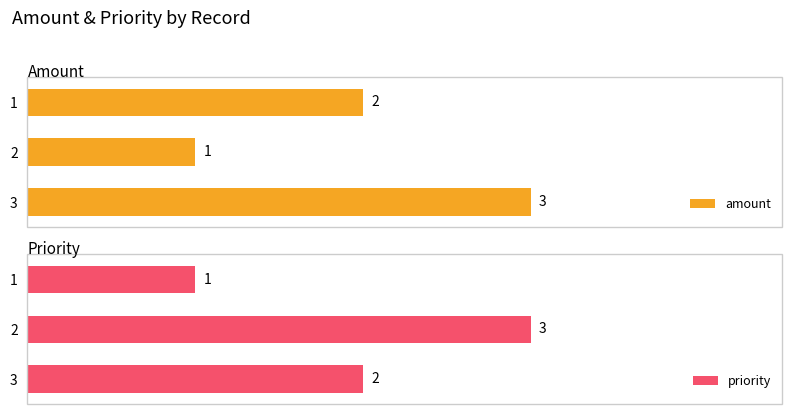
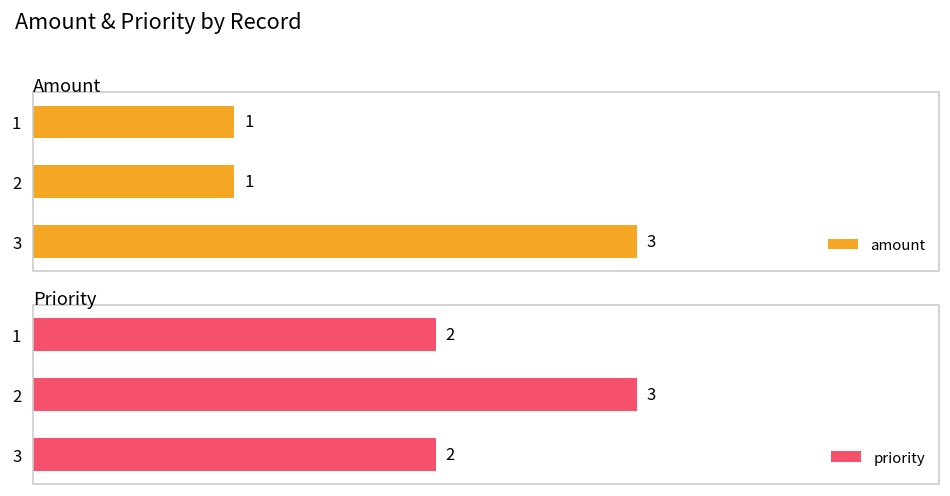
Amount, 1: 2 -> 1
Priority, 1: 1 -> 2
